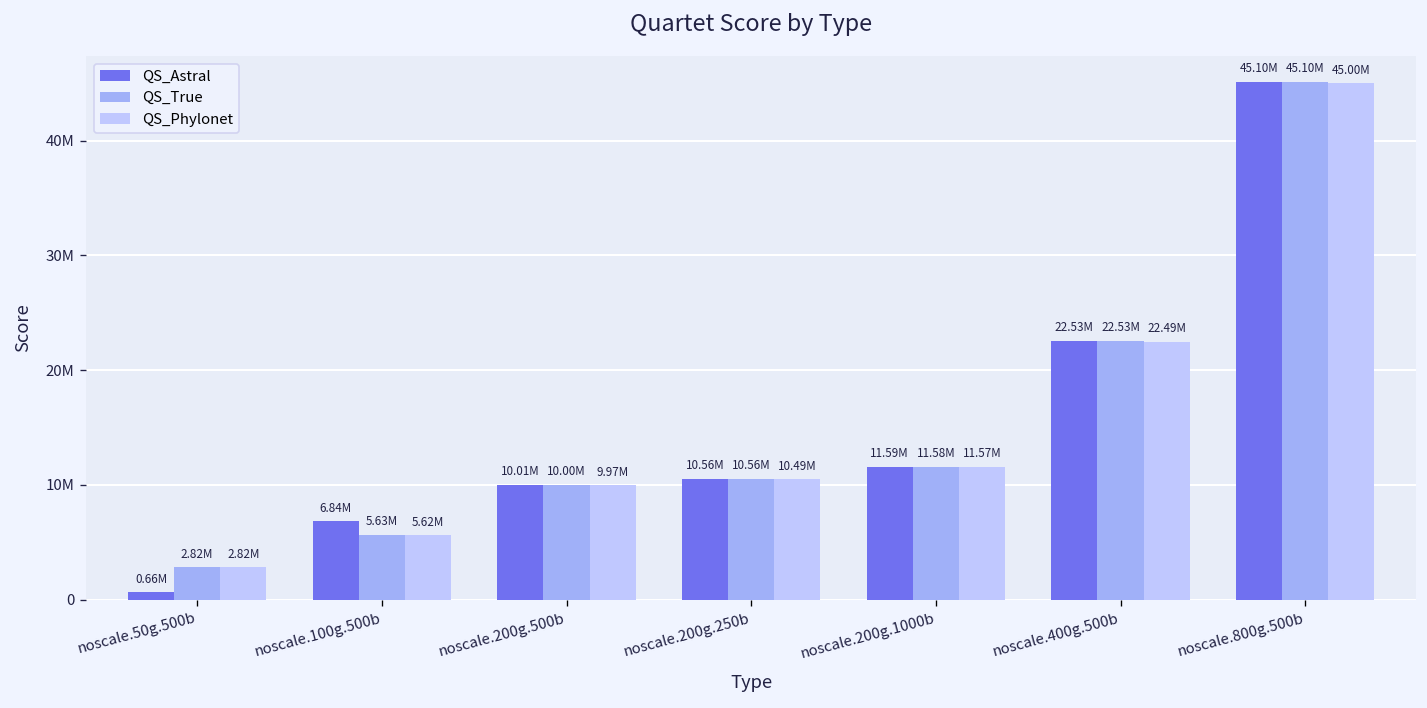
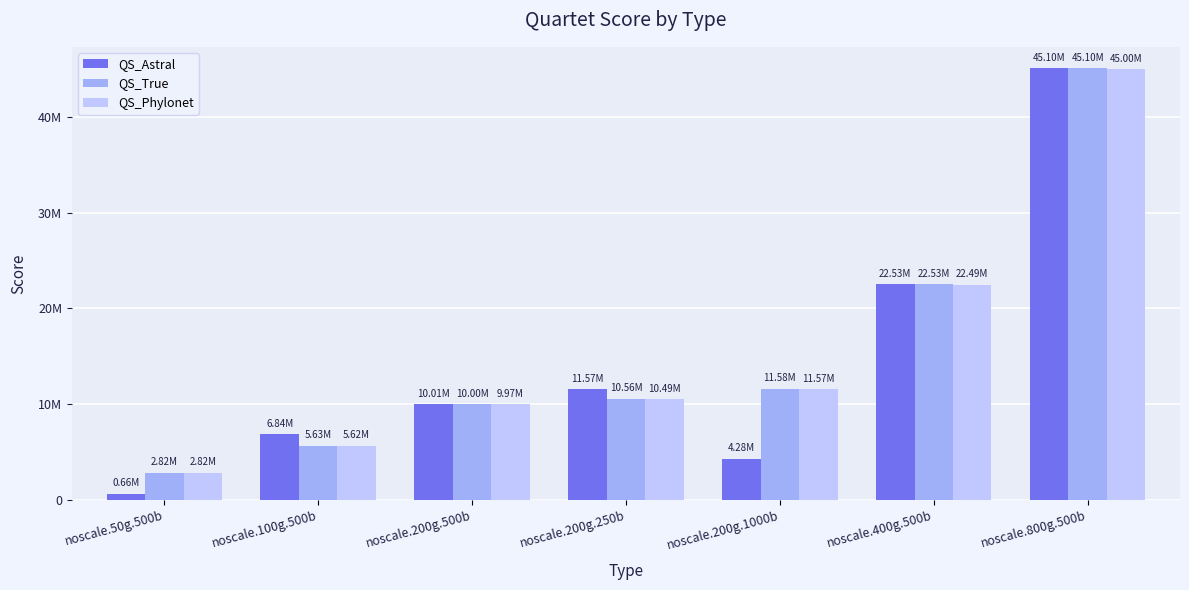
QS_Astral, noscale.200g.250b: 10.56M -> 11.57M
QS_Astral, noscale.200g.1000b: 11.59M -> 4.28M
